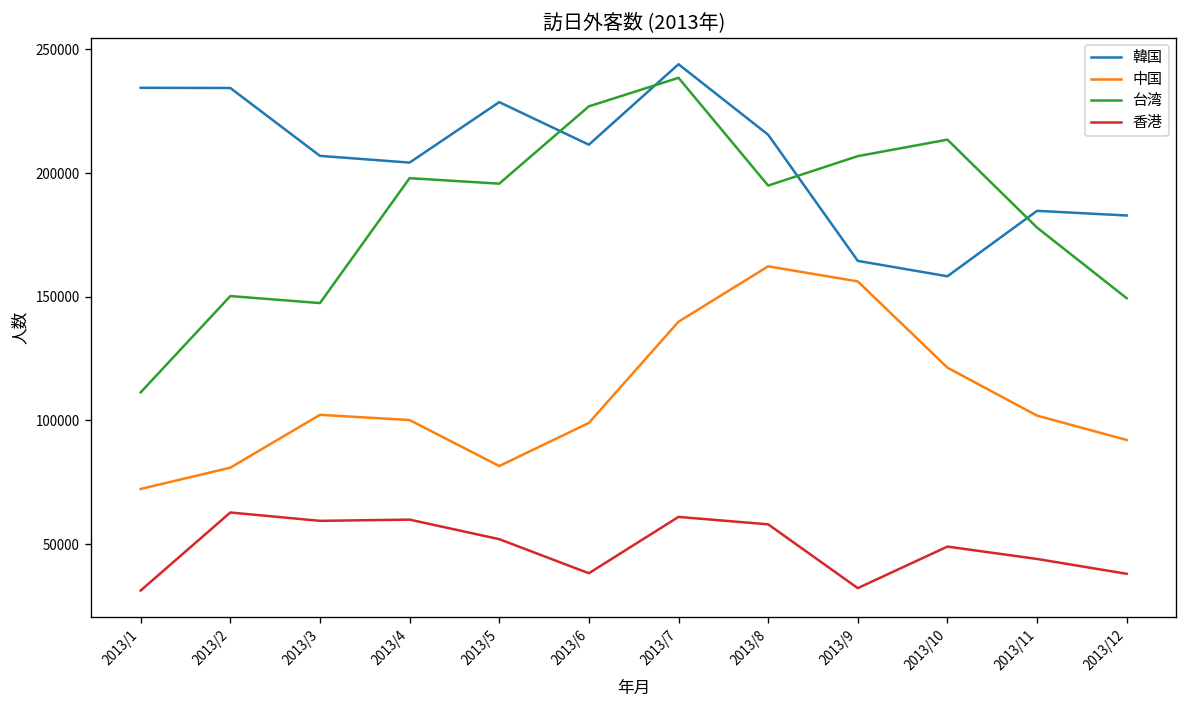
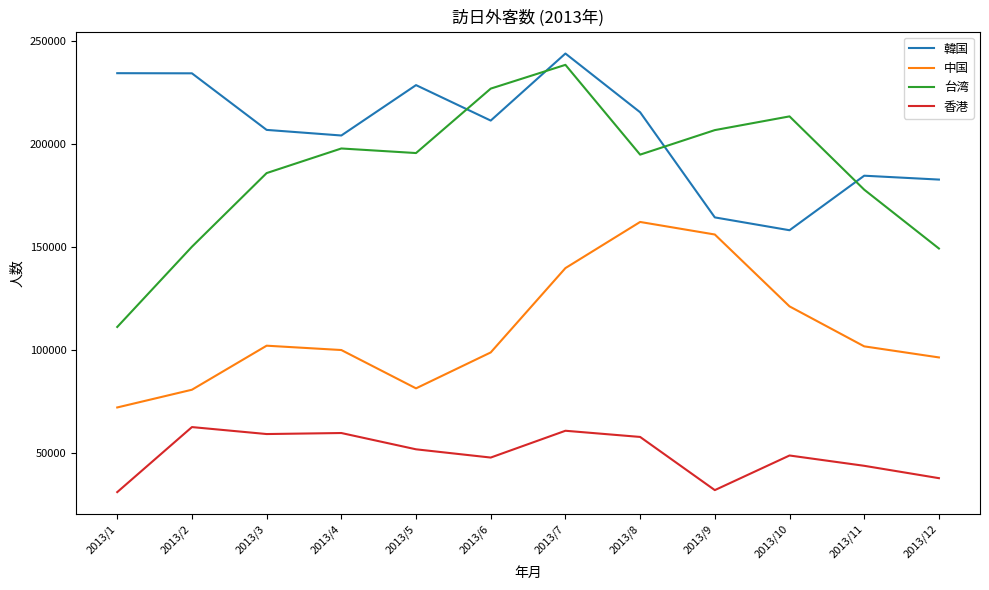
台湾, 2013/3: 147000 -> 186000
香港, 2013/6: 38000 -> 48000
中国, 2013/12: 92000 -> 97000
